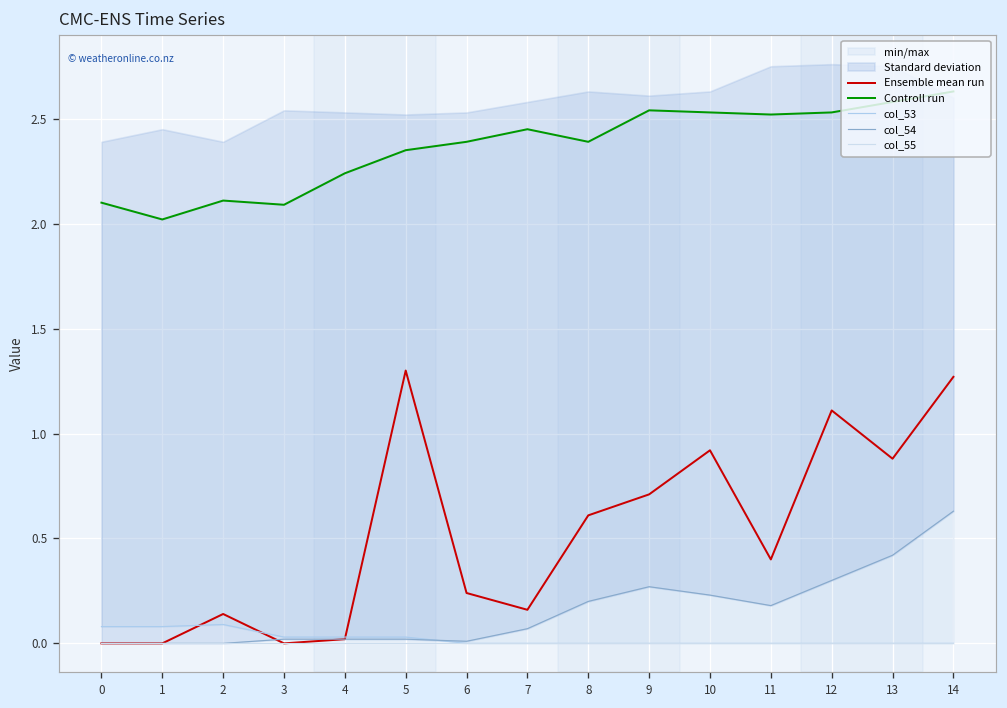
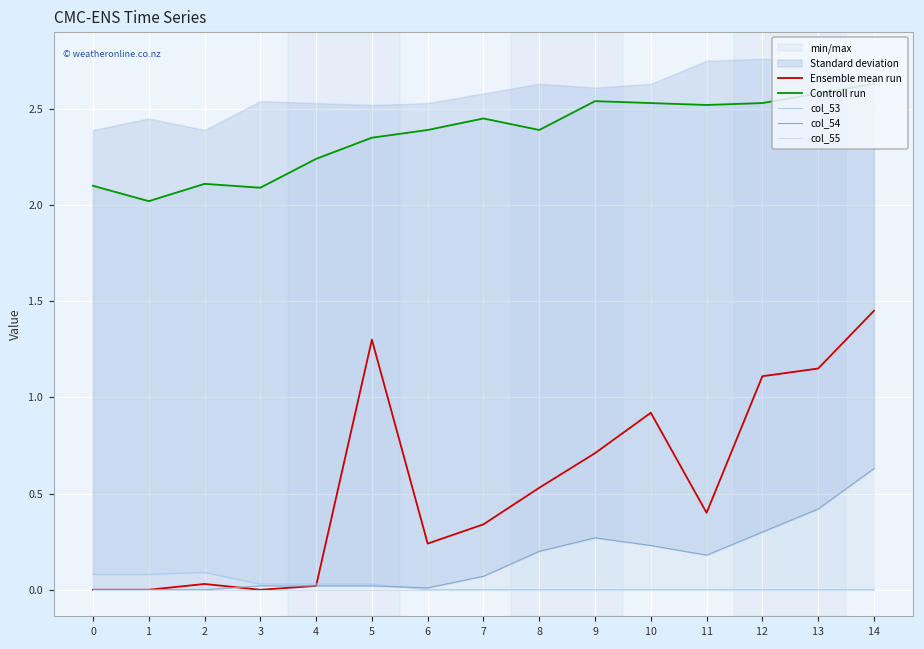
Ensemble mean run, 2: 0.14 -> 0.03
Ensemble mean run, 7: 0.16 -> 0.34
Ensemble mean run, 8: 0.61 -> 0.53
Ensemble mean run, 13: 0.88 -> 1.15
Ensemble mean run, 14: 1.27 -> 1.45
